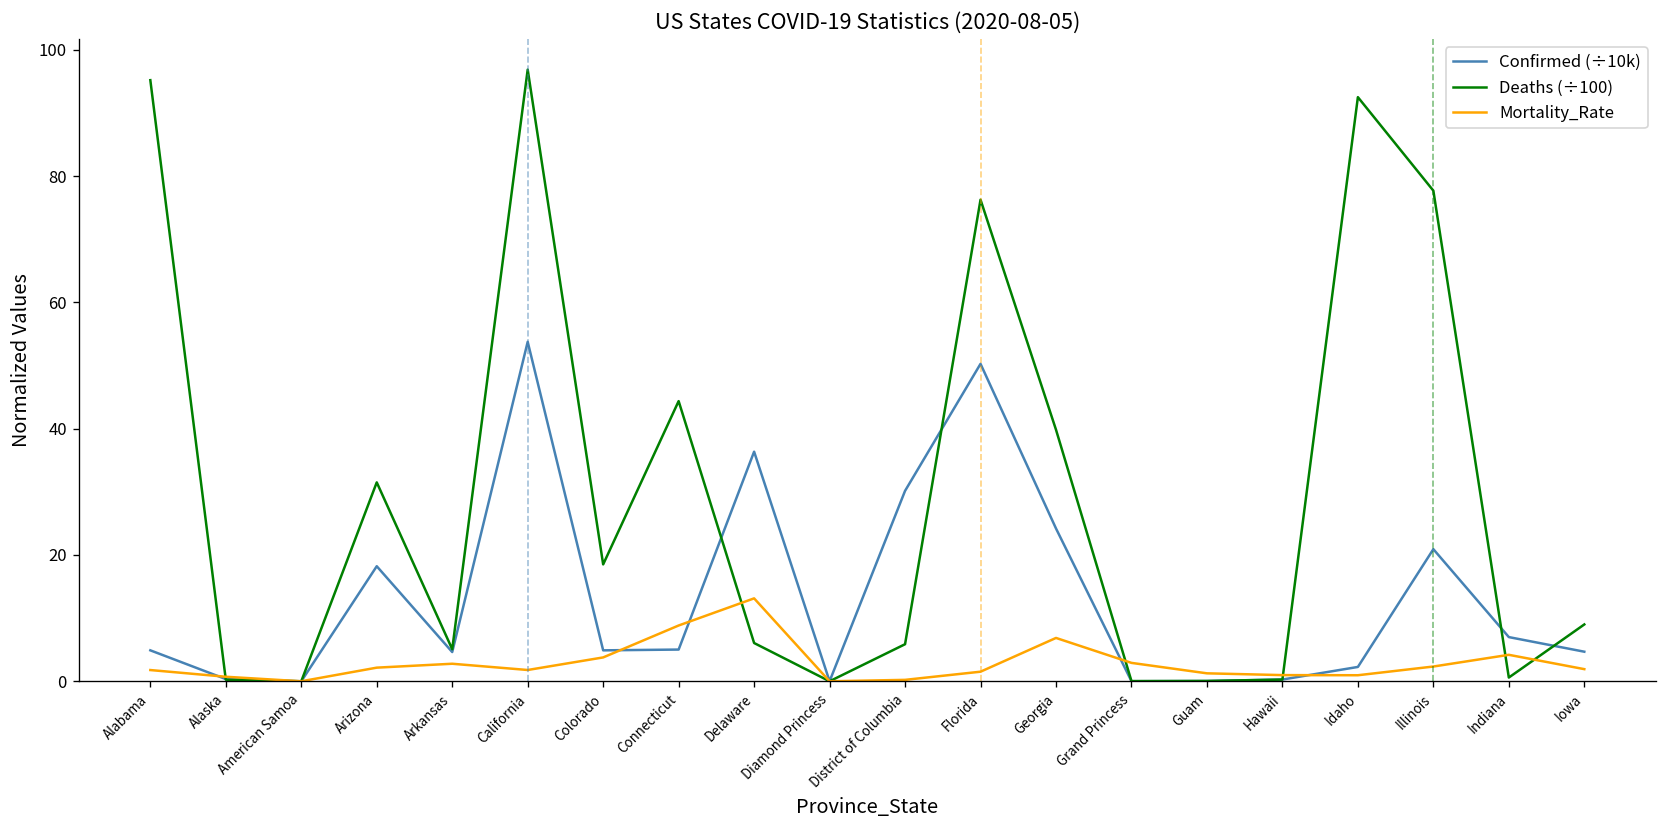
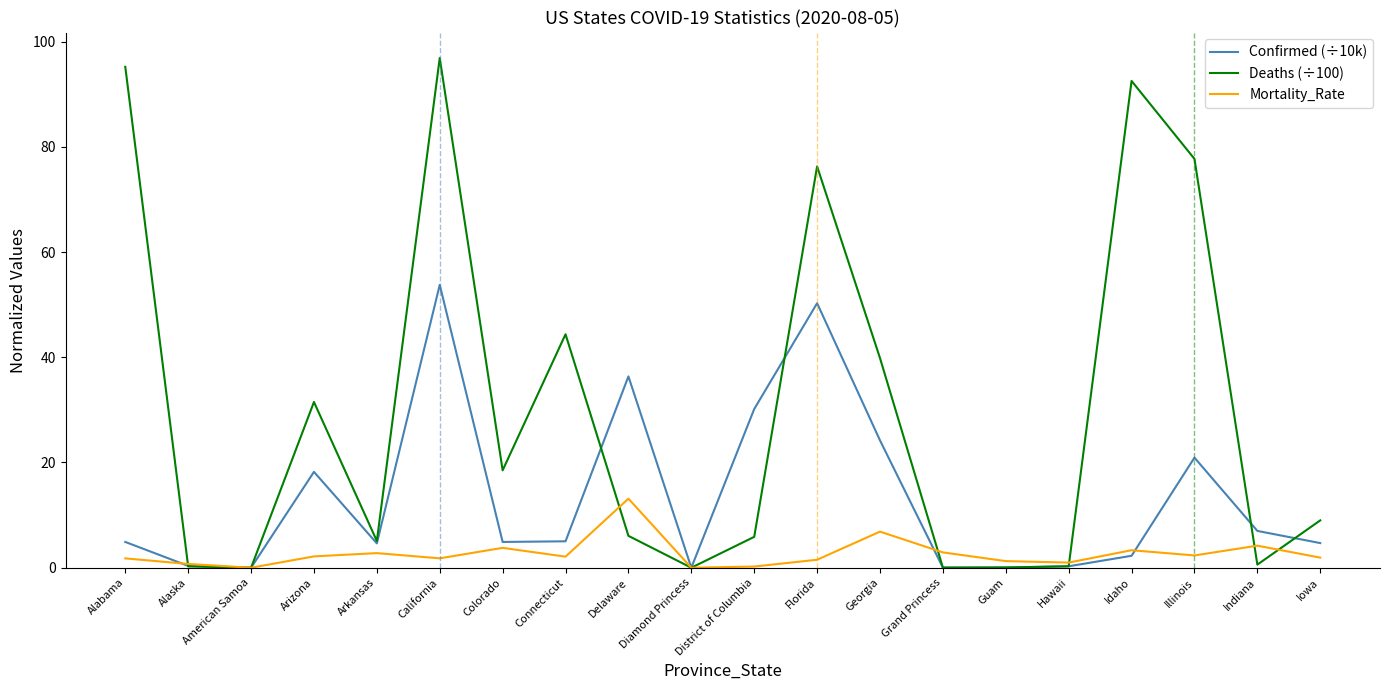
Mortality_Rate, Connecticut: 9 -> 2
Mortality_Rate, Idaho: 1 -> 3
